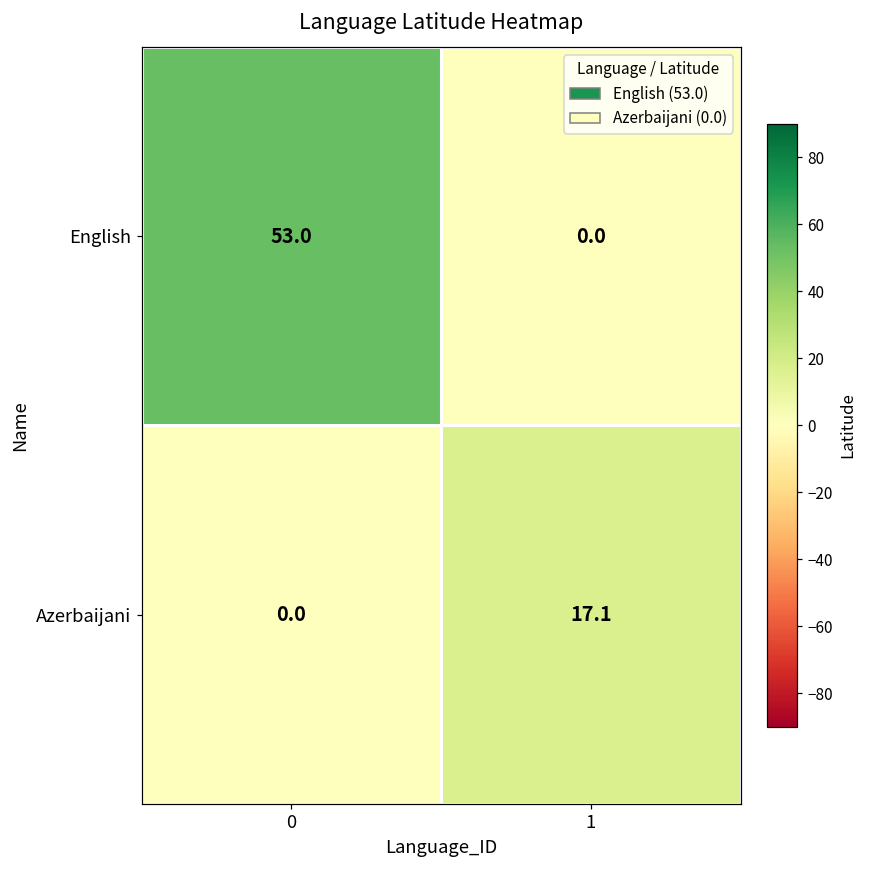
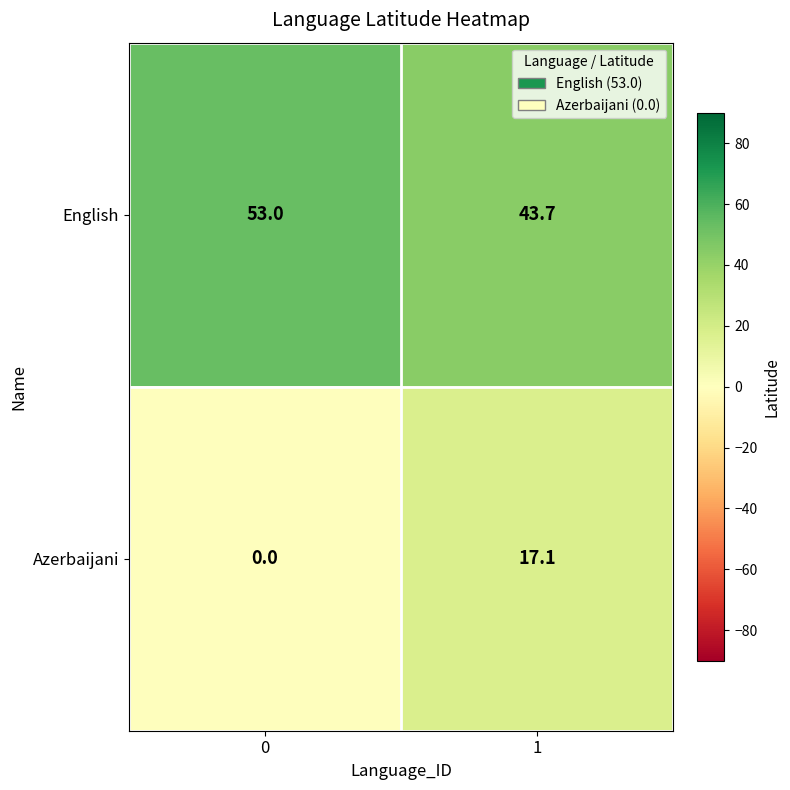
English, 1: 0.0 -> 43.7
